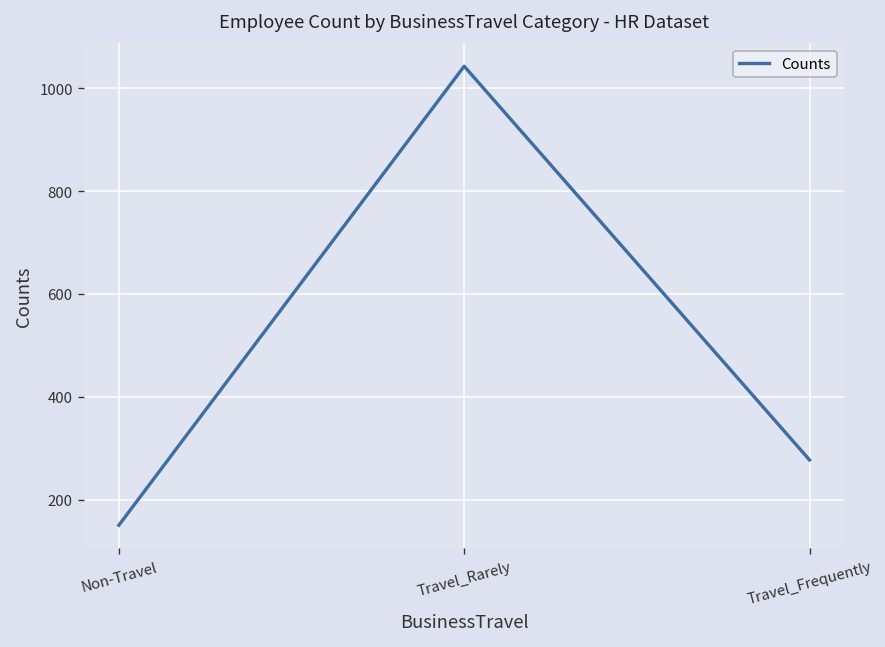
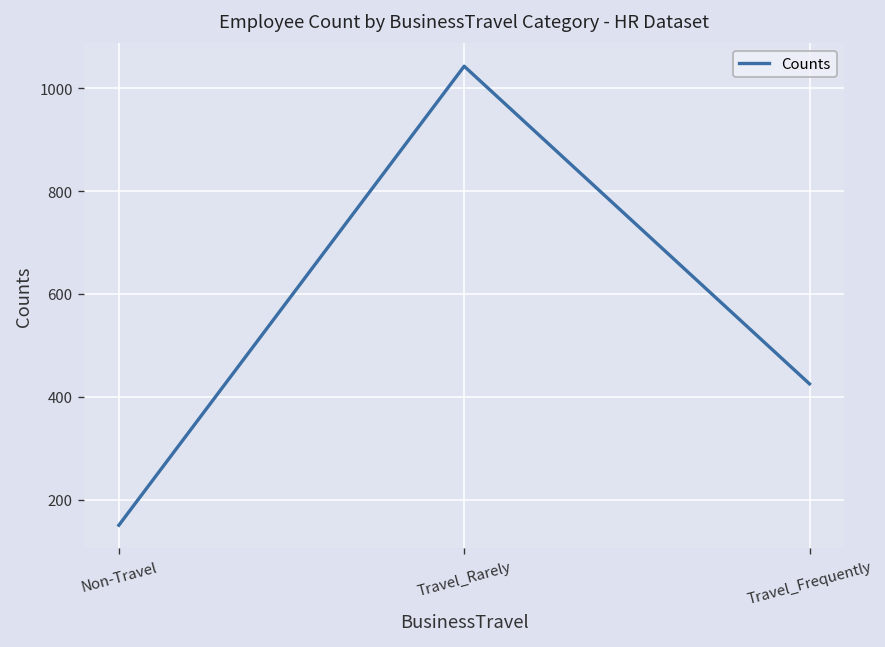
Travel_Frequently: 280 -> 430
